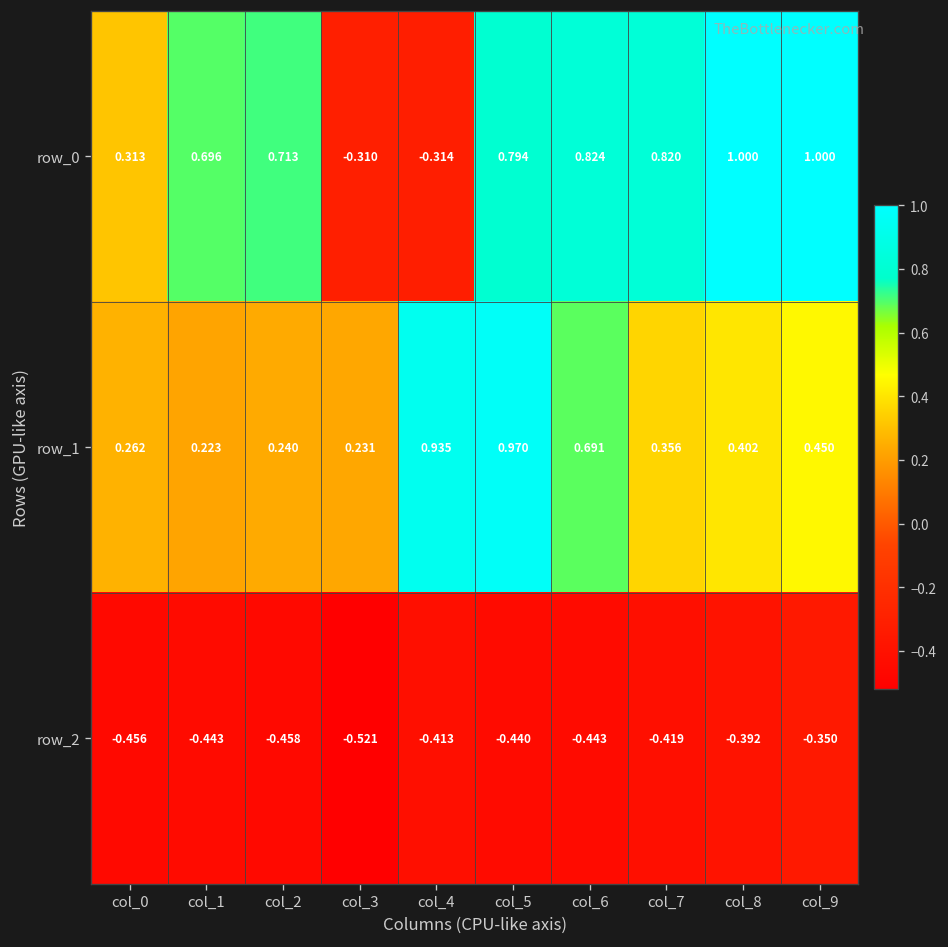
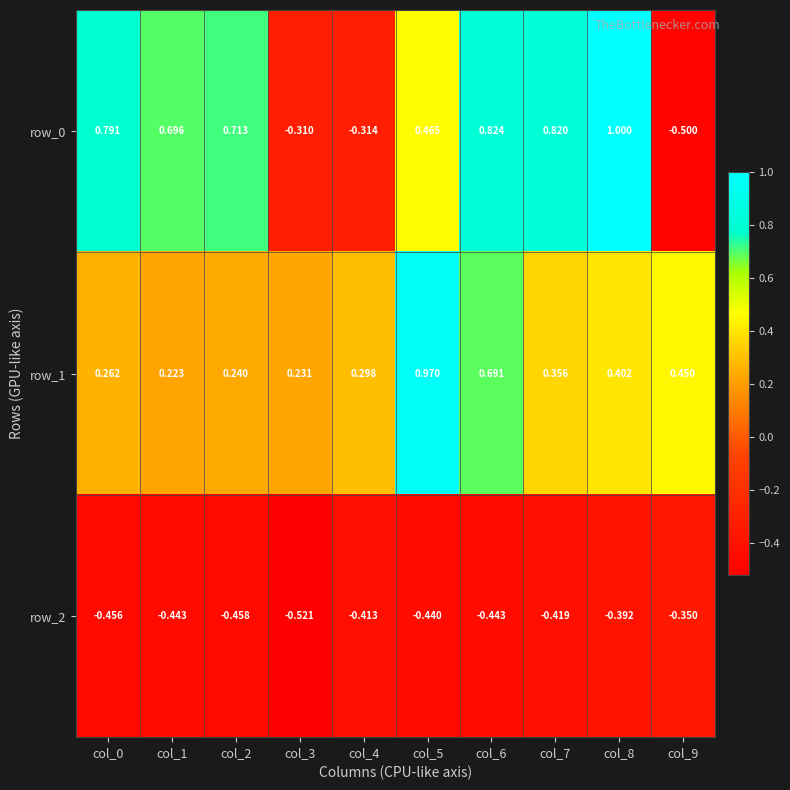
row_0, col_0: 0.313 -> 0.791
row_0, col_5: 0.794 -> 0.465
row_0, col_9: 1.000 -> -0.500
row_1, col_4: 0.935 -> 0.298
